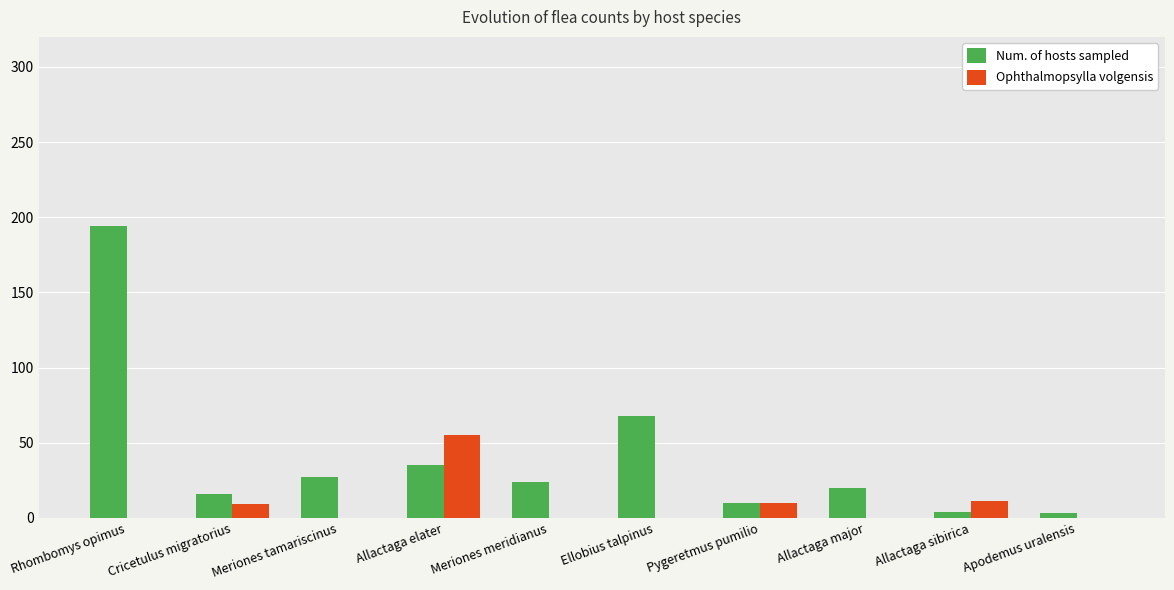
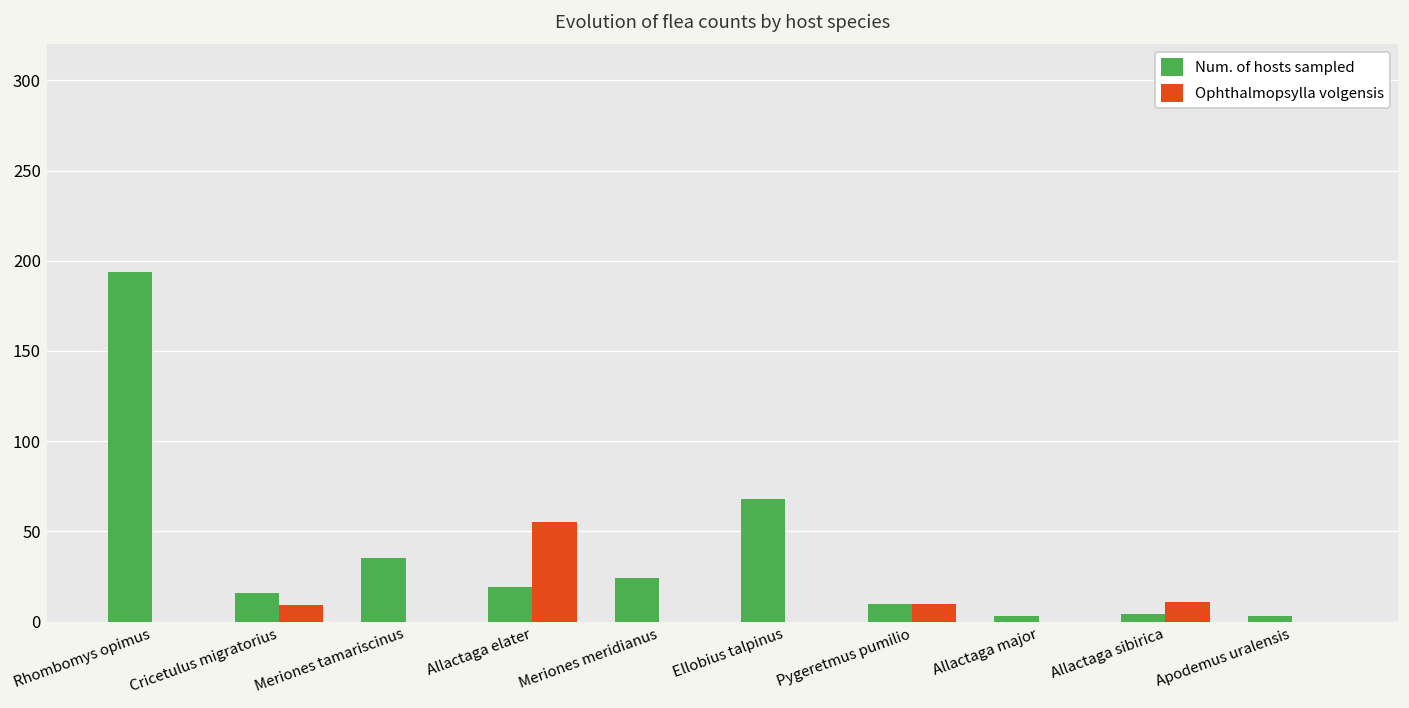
Num. of hosts sampled, Meriones tamariscinus: 27 -> 35
Num. of hosts sampled, Allactaga elater: 35 -> 19
Num. of hosts sampled, Allactaga major: 20 -> 3
